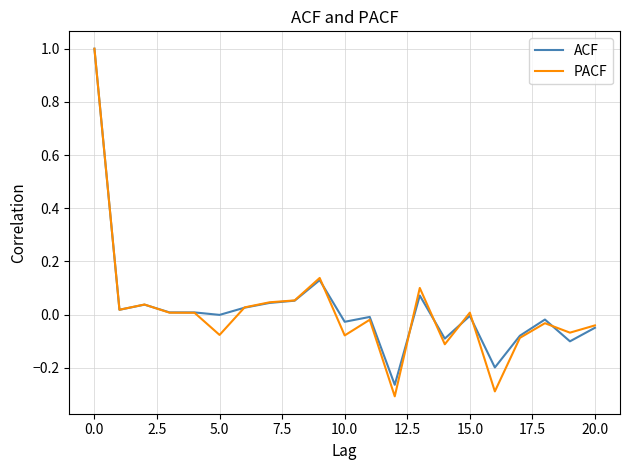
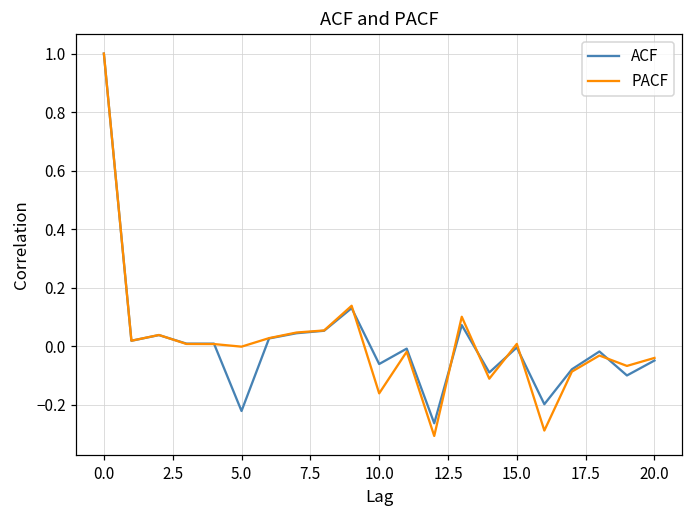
ACF, 5.0: 0.00 -> -0.22
PACF, 5.0: -0.08 -> 0.00
ACF, 10.0: -0.03 -> -0.06
PACF, 10.0: -0.08 -> -0.16
